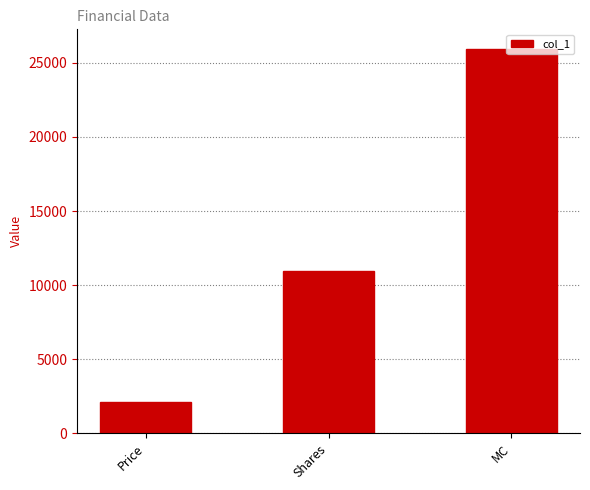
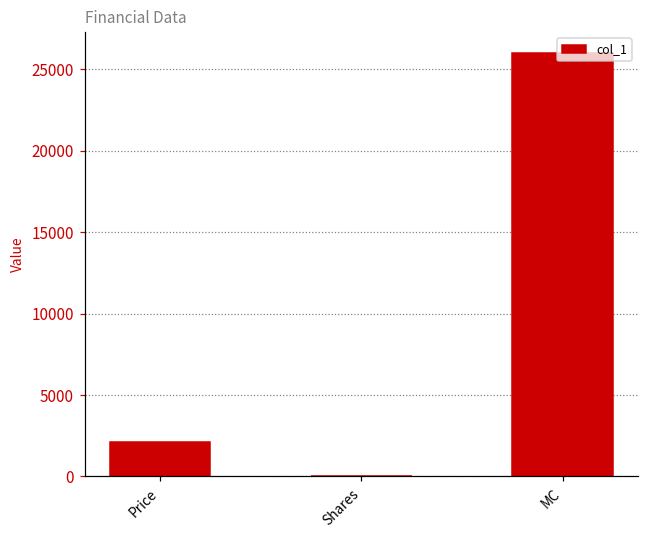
Shares: 10900 -> 100
